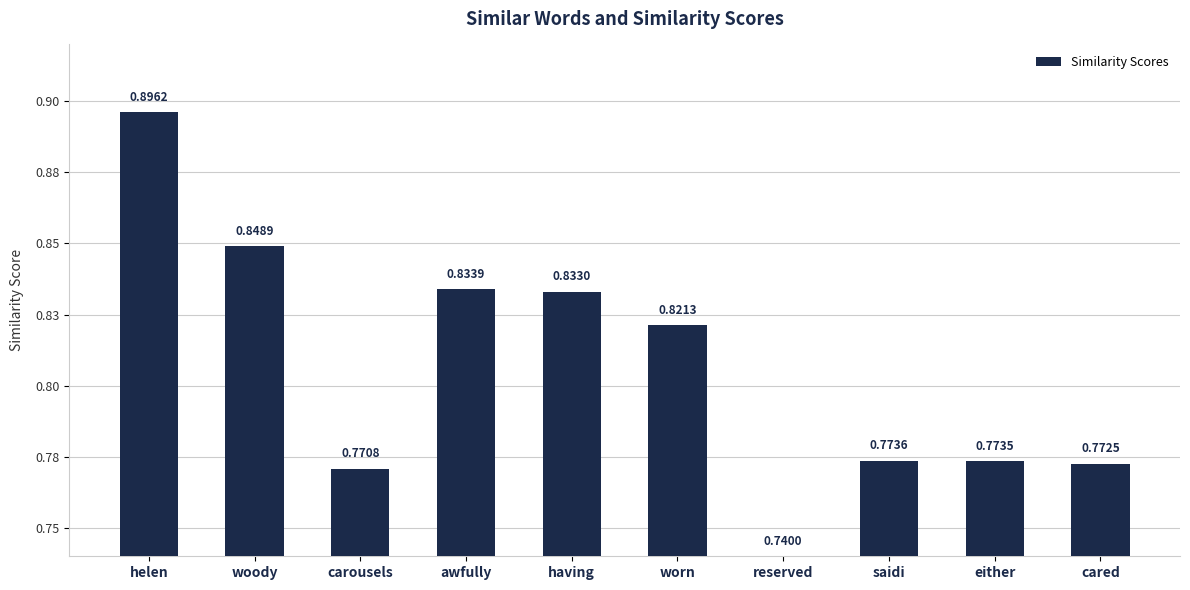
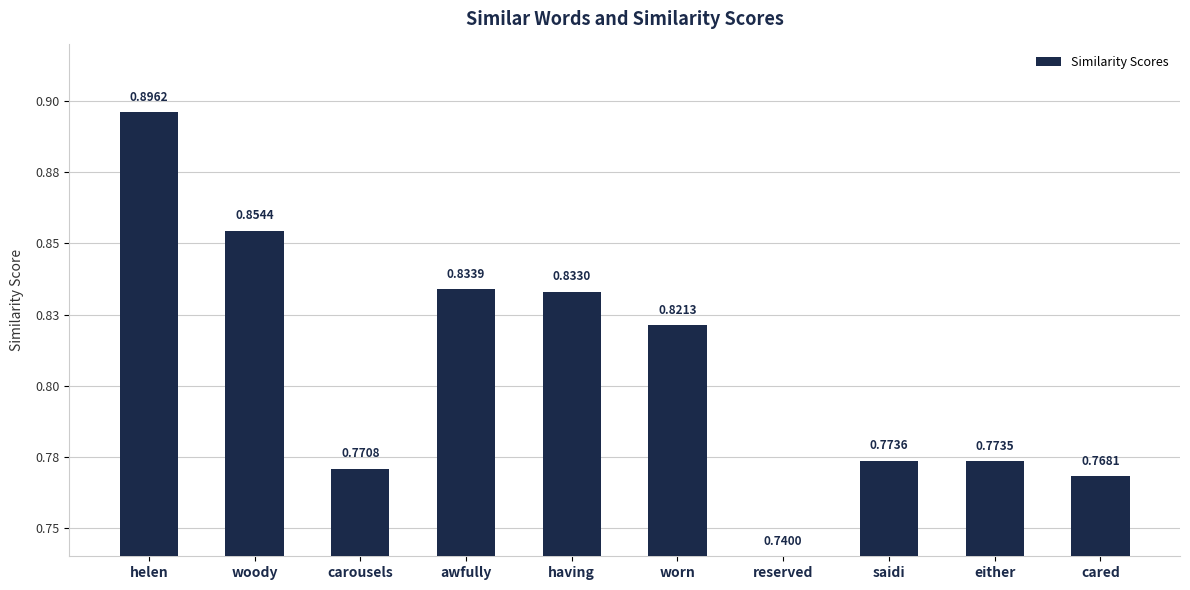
woody: 0.8489 -> 0.8544
cared: 0.7725 -> 0.7681
